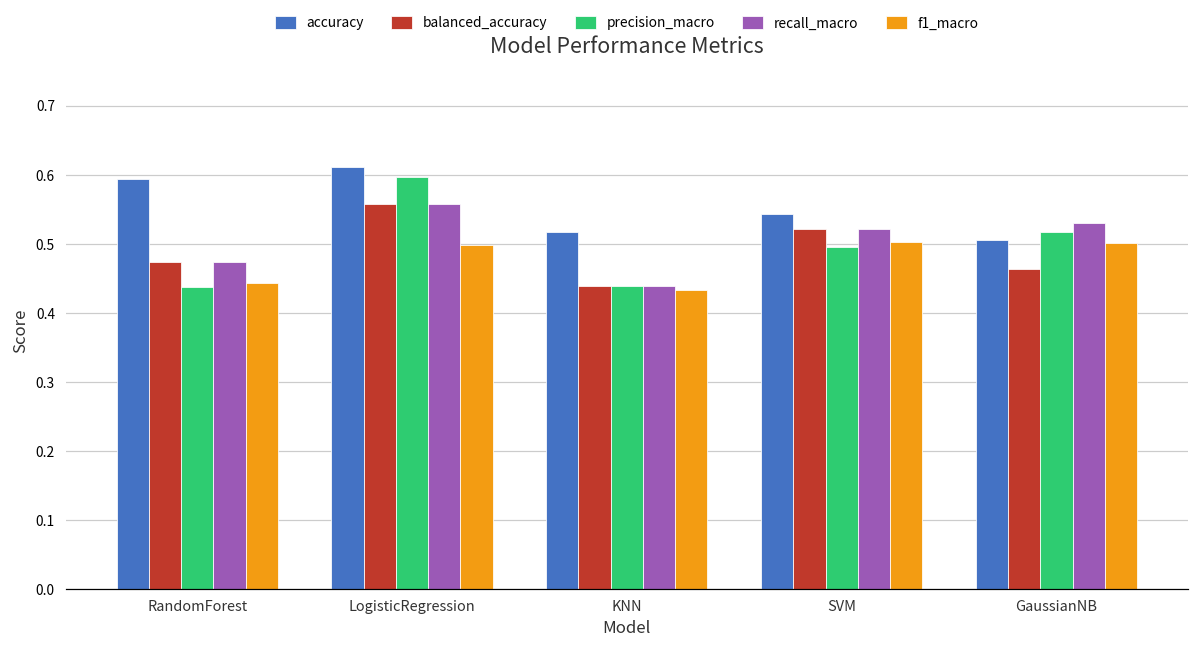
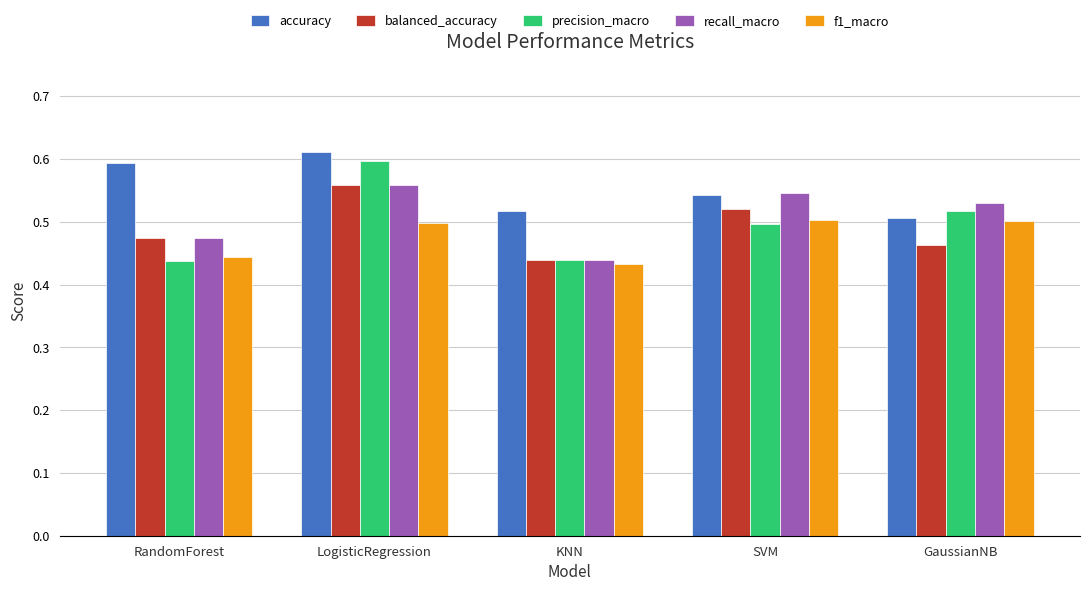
recall_macro, SVM: 0.52 -> 0.55
